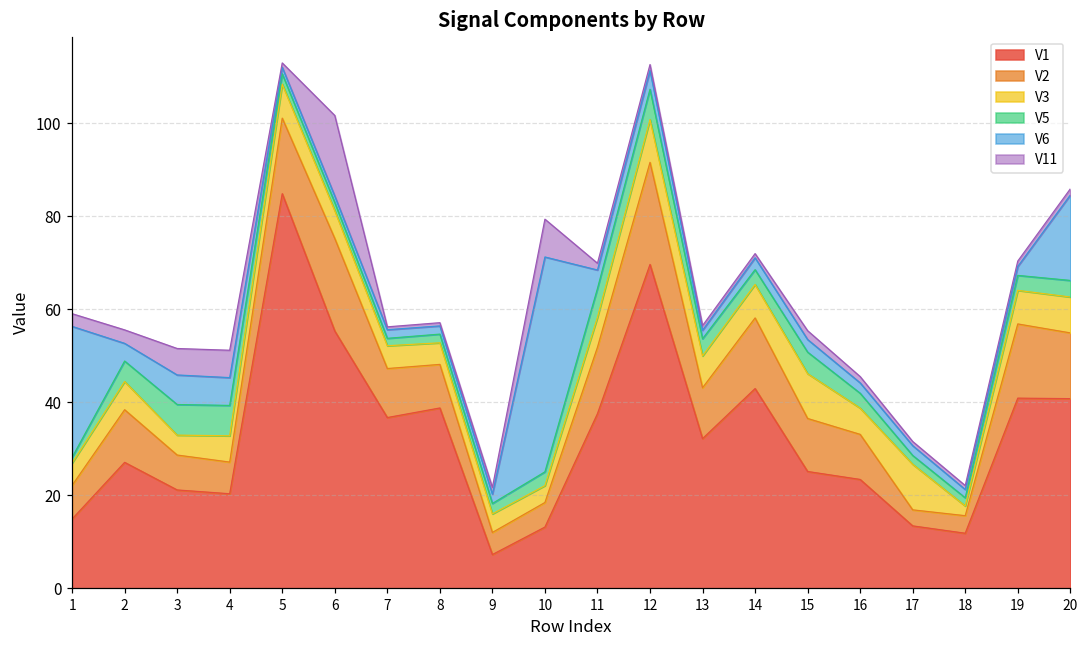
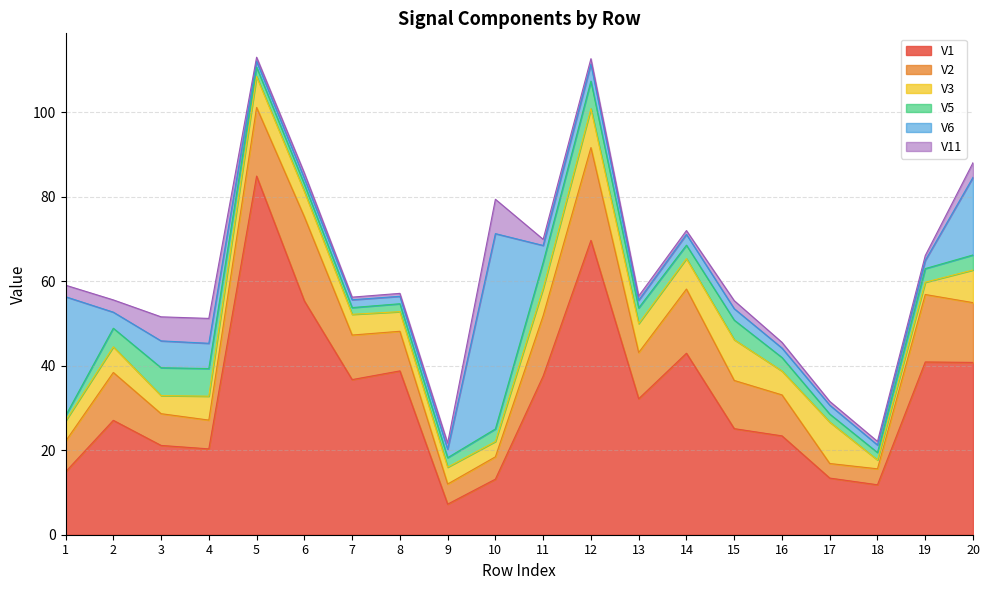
V11, 6: 17 -> 1
V3, 19: 7 -> 3
V11, 20: 1 -> 3
